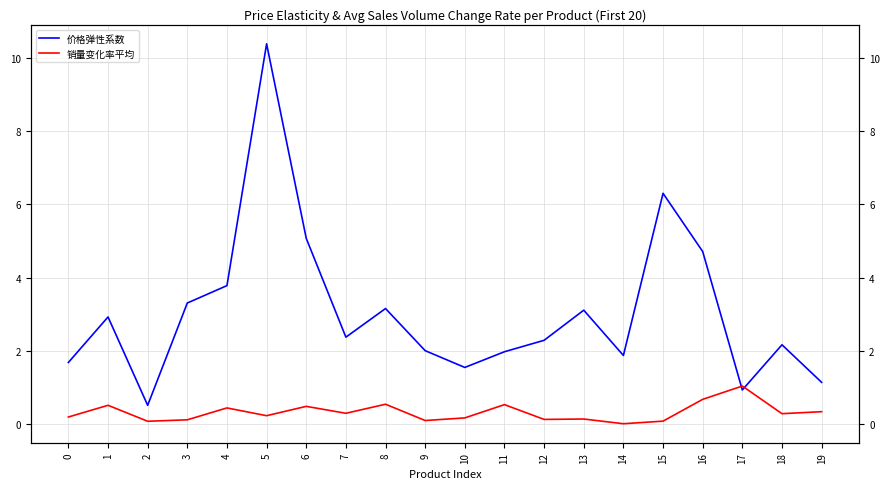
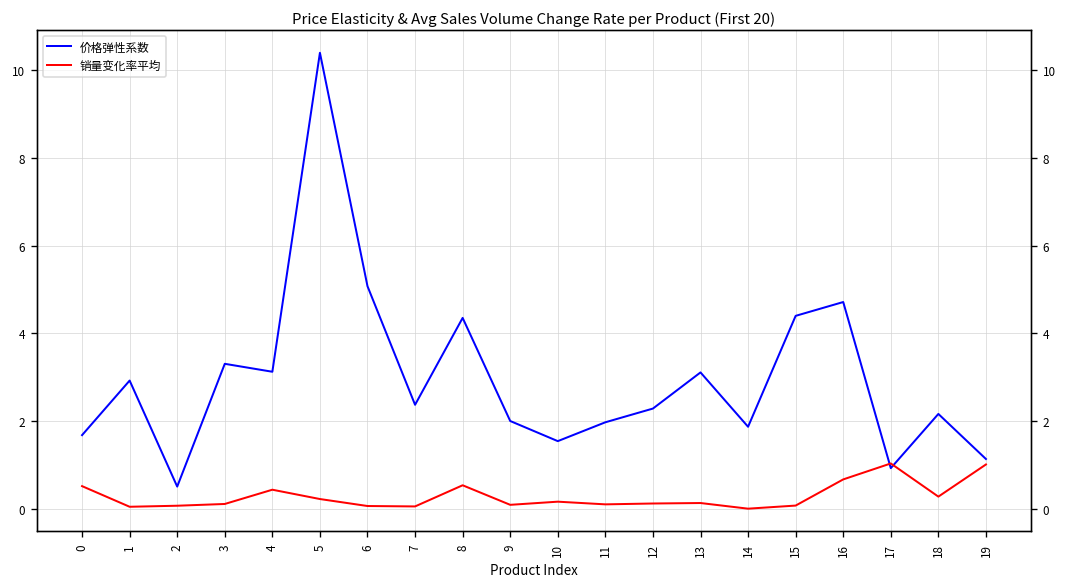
销量变化率平均, 0: 0.2 -> 0.5
销量变化率平均, 1: 0.5 -> 0.1
价格弹性系数, 4: 3.8 -> 3.1
销量变化率平均, 6: 0.5 -> 0.1
销量变化率平均, 7: 0.3 -> 0.1
价格弹性系数, 8: 3.2 -> 4.4
销量变化率平均, 11: 0.5 -> 0.1
价格弹性系数, 15: 6.3 -> 4.4
销量变化率平均, 19: 0.3 -> 1.0
